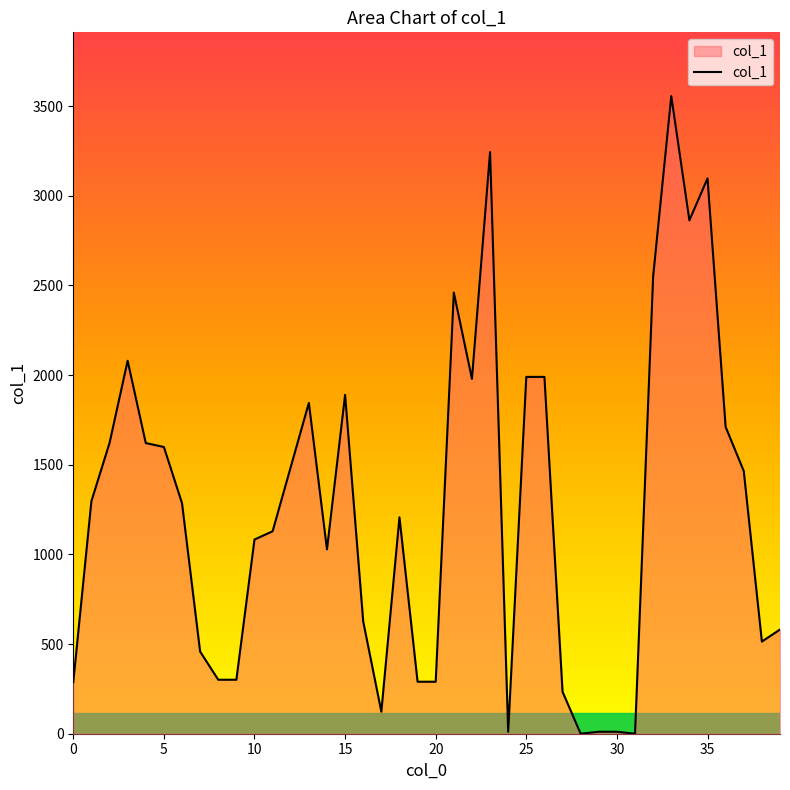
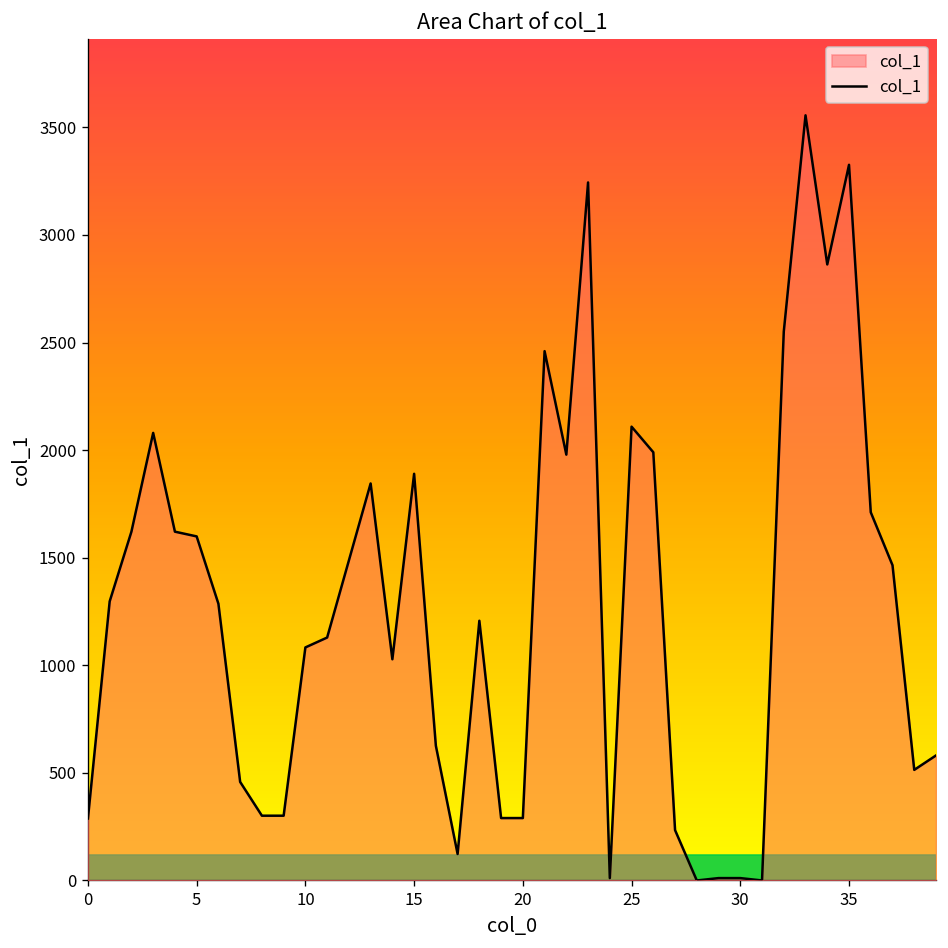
25: 1990 -> 2110
35: 3100 -> 3330
